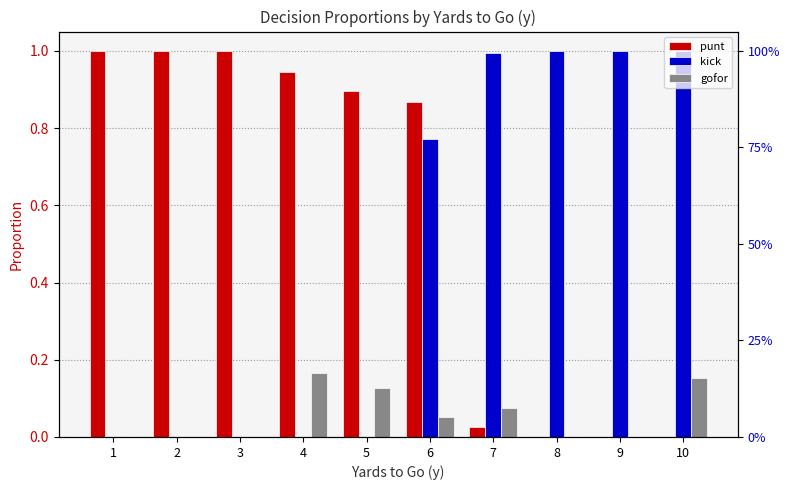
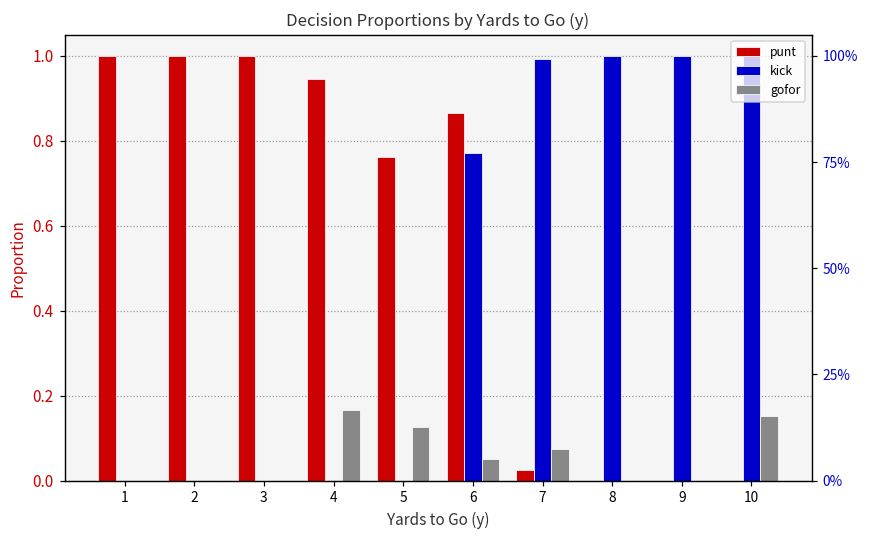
punt, 5: 0.90 -> 0.76
